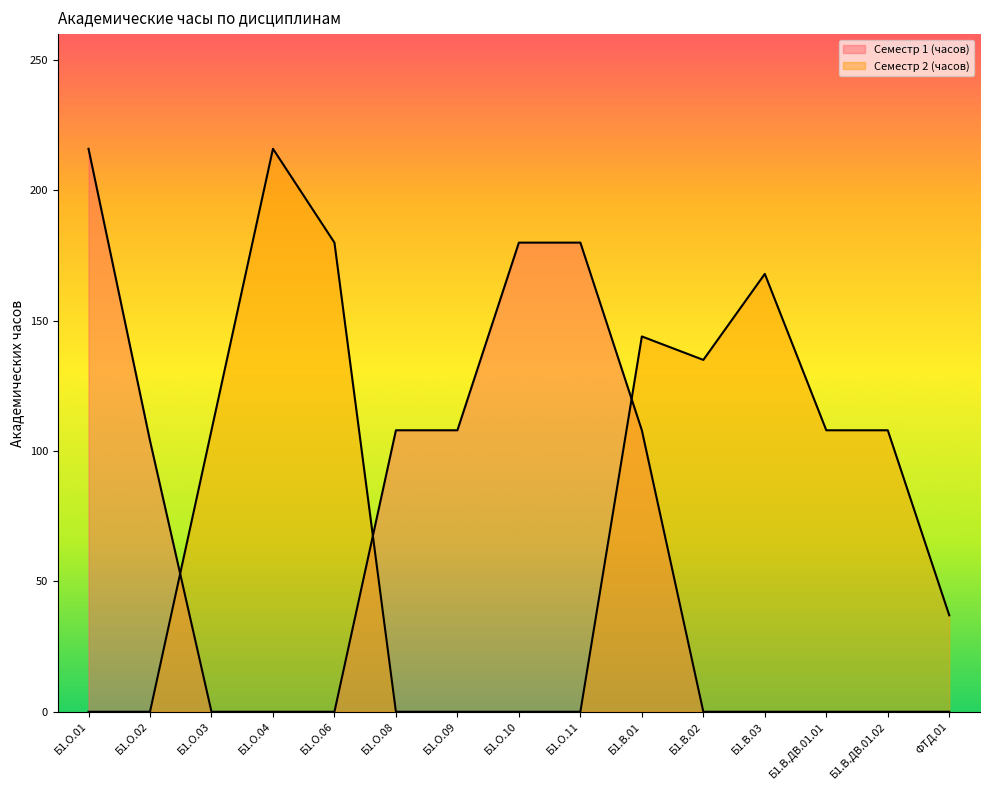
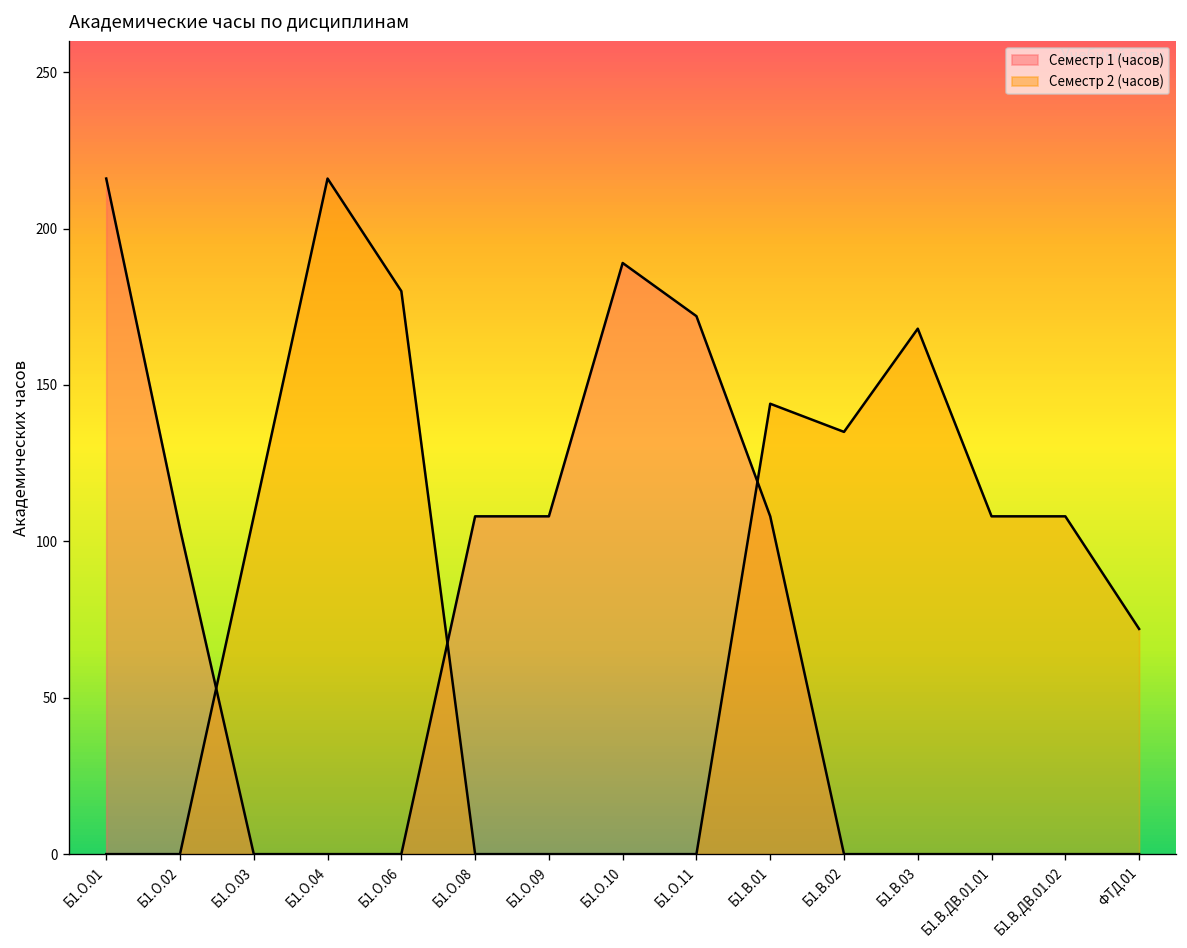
Семестр 1 (часов), Б1.О.10: 180 -> 189
Семестр 1 (часов), Б1.О.11: 180 -> 172
Семестр 2 (часов), ФТД.01: 37 -> 72
